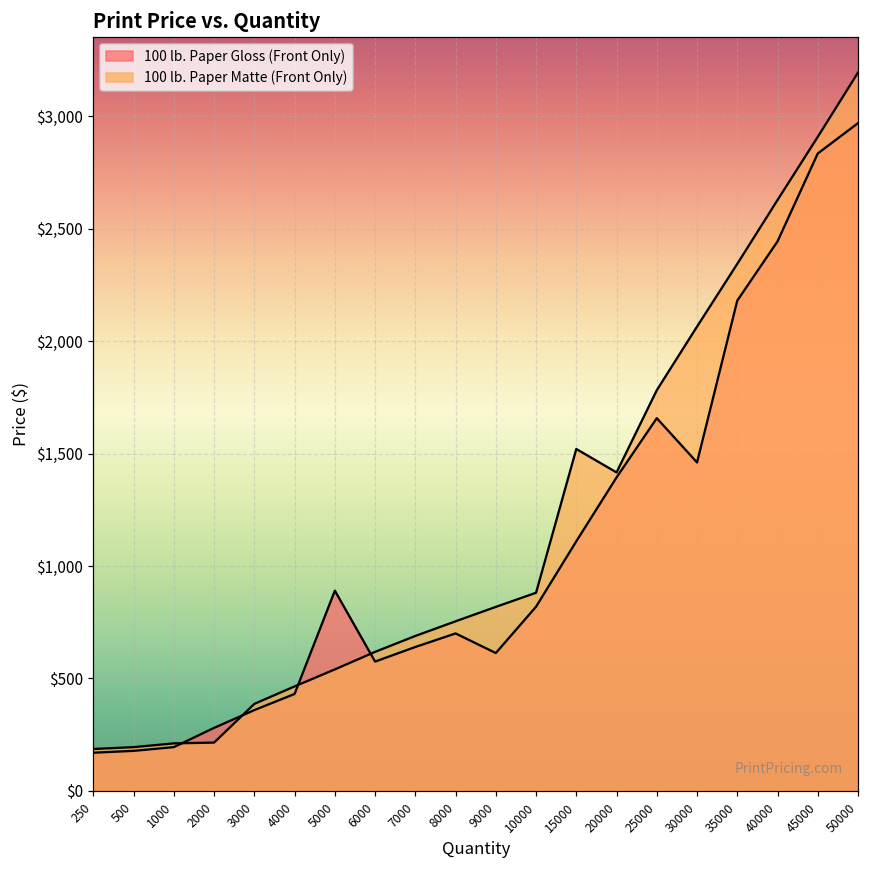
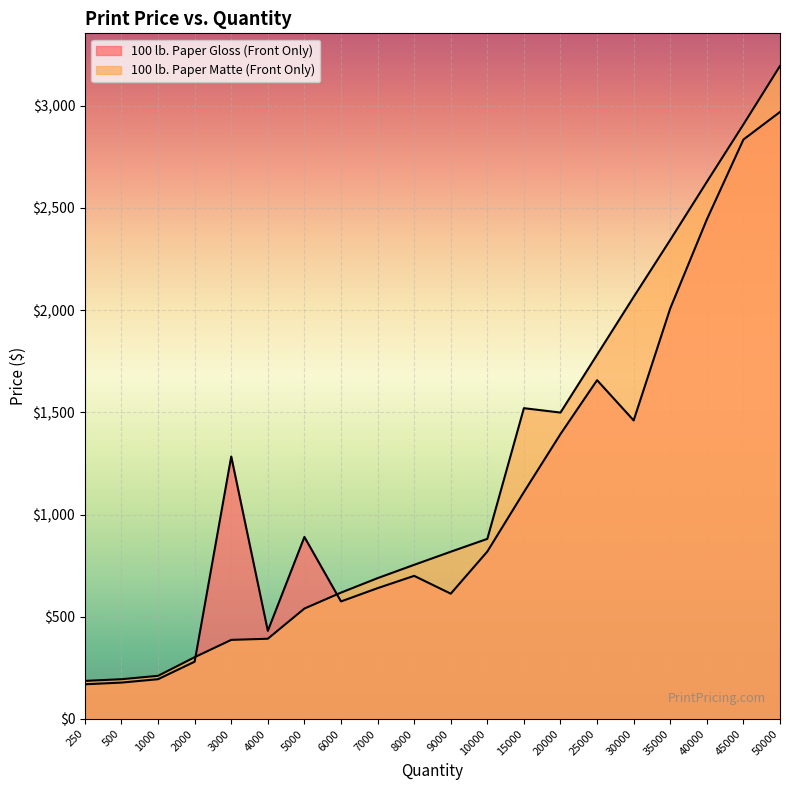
100 lb. Paper Matte (Front Only), 2000: $210 -> $300
100 lb. Paper Gloss (Front Only), 3000: $360 -> $1,280
100 lb. Paper Matte (Front Only), 4000: $460 -> $390
100 lb. Paper Matte (Front Only), 20000: $1,420 -> $1,500
100 lb. Paper Gloss (Front Only), 35000: $2,180 -> $2,010
